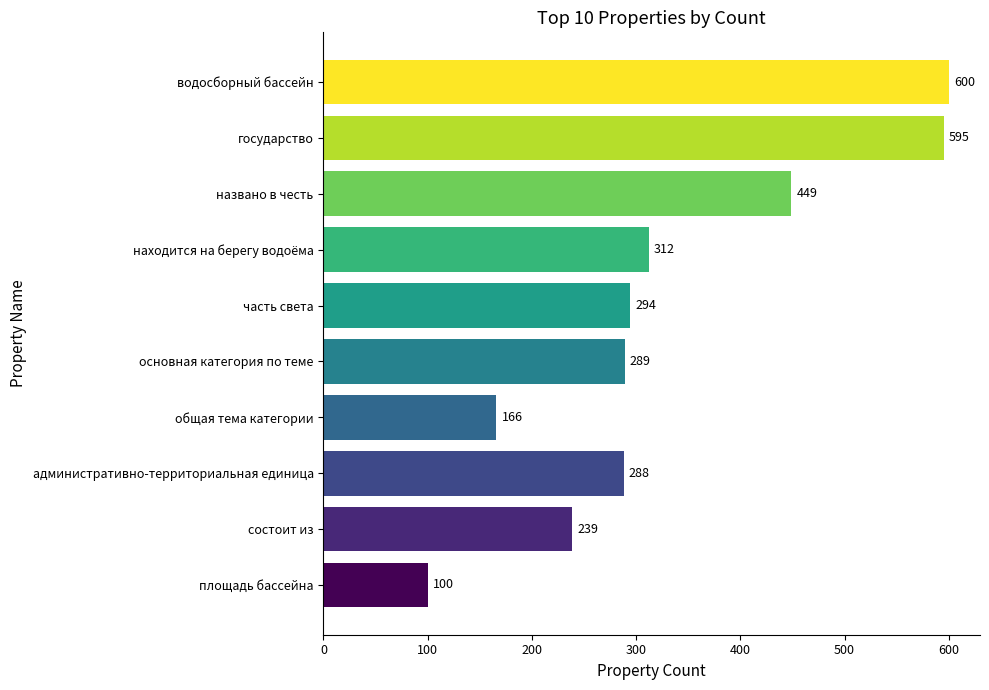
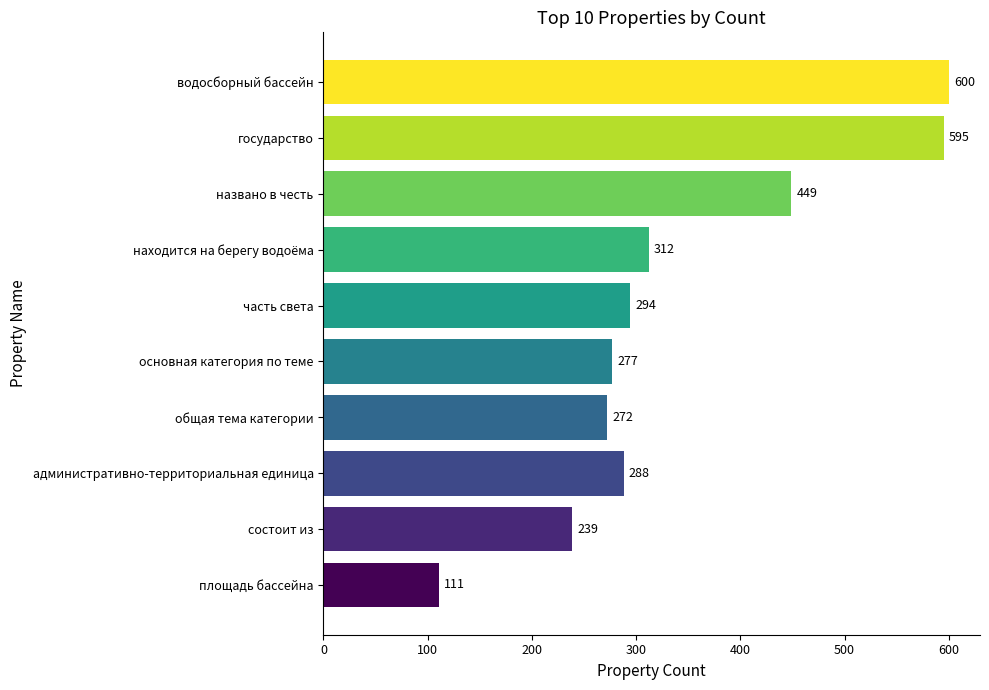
основная категория по теме: 289 -> 277
общая тема категории: 166 -> 272
площадь бассейна: 100 -> 111
